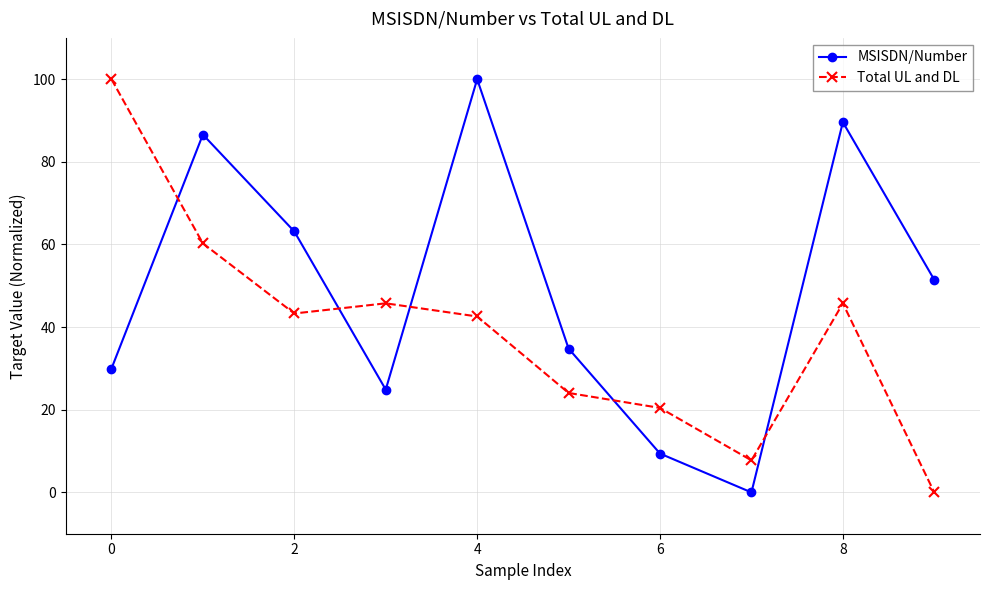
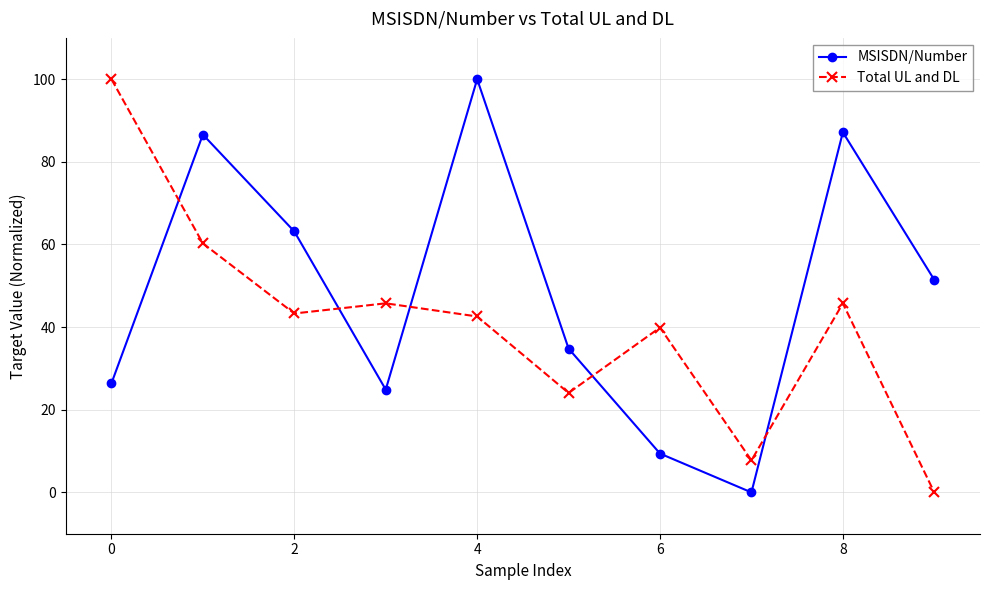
MSISDN/Number, 0: 30 -> 26
Total UL and DL, 6: 20 -> 40
MSISDN/Number, 8: 90 -> 87
